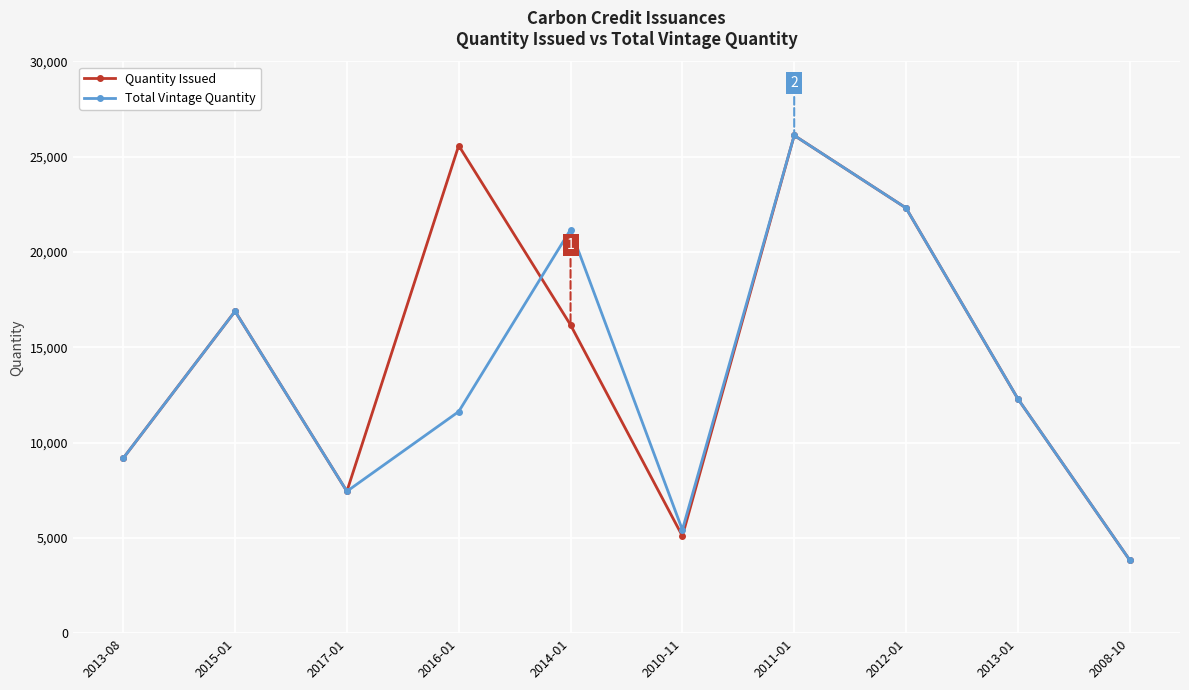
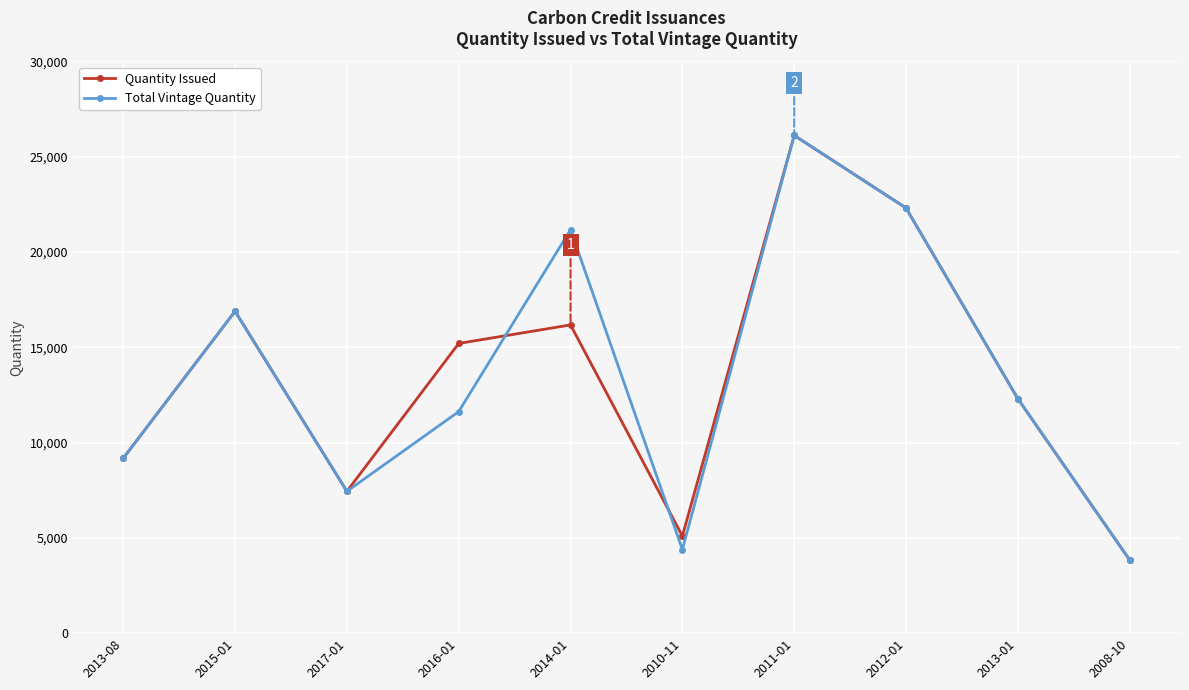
Quantity Issued, 2016-01: 25,600 -> 15,200
Total Vintage Quantity, 2010-11: 5,400 -> 4,400
